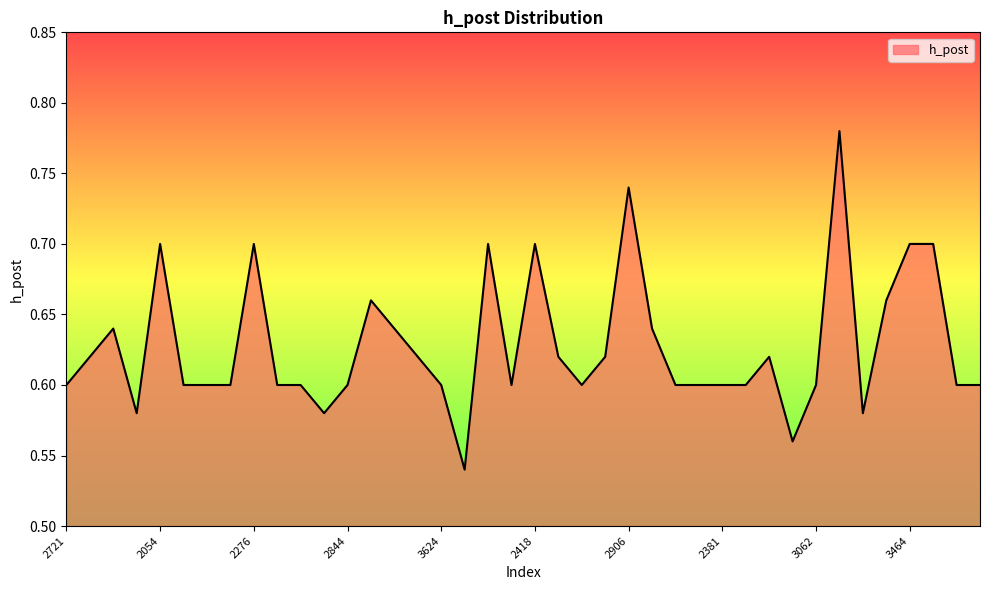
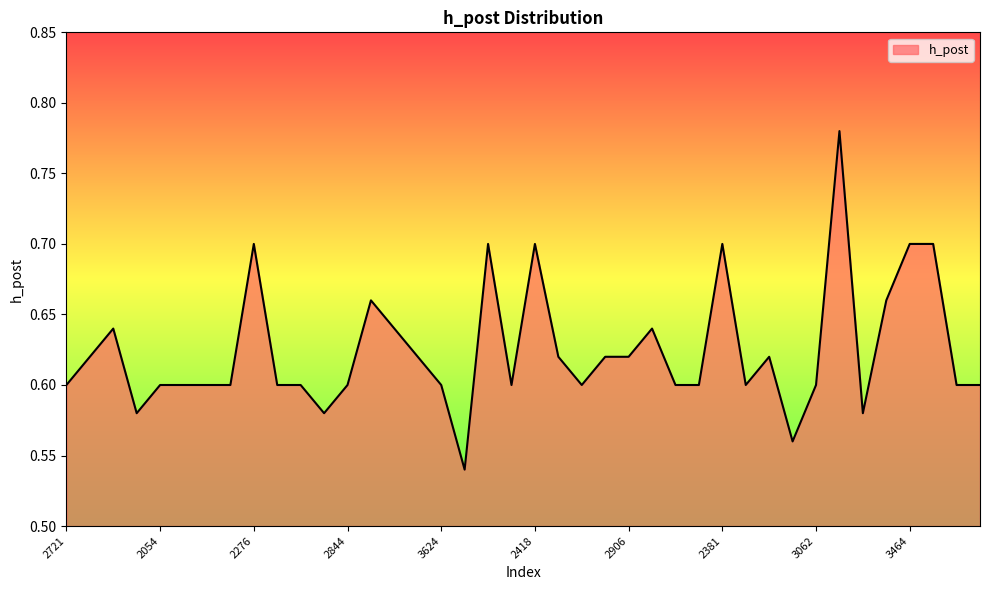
2054: 0.7 -> 0.6
2906: 0.74 -> 0.62
2381: 0.6 -> 0.7
